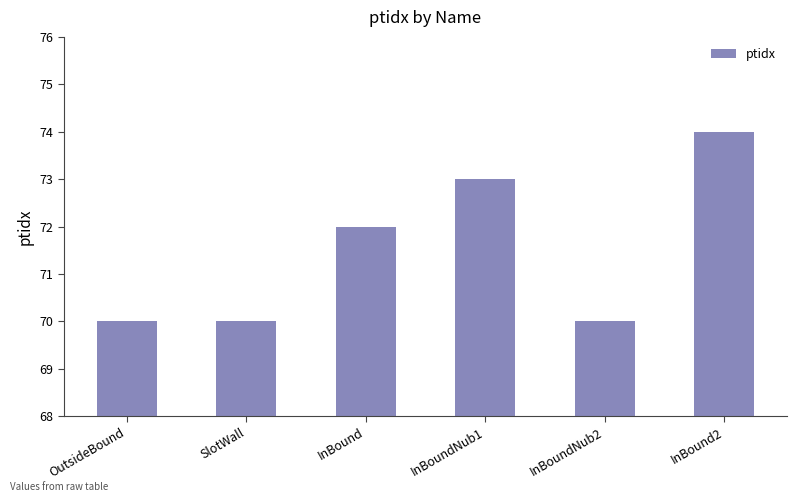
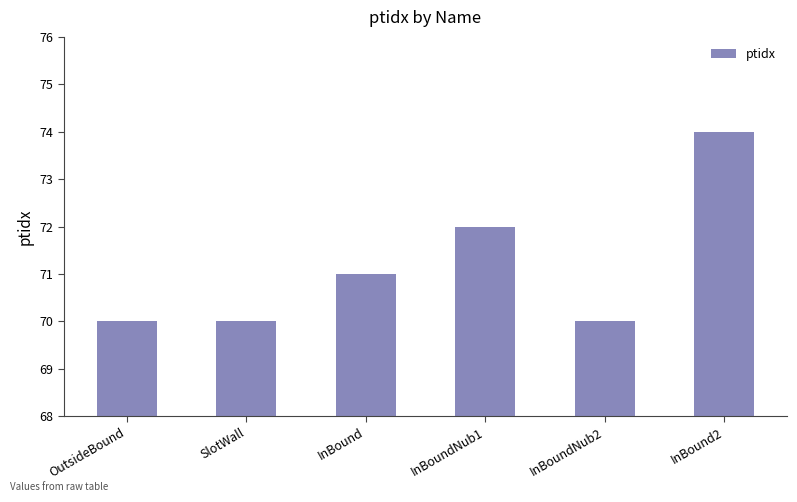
InBound: 72 -> 71
InBoundNub1: 73 -> 72
